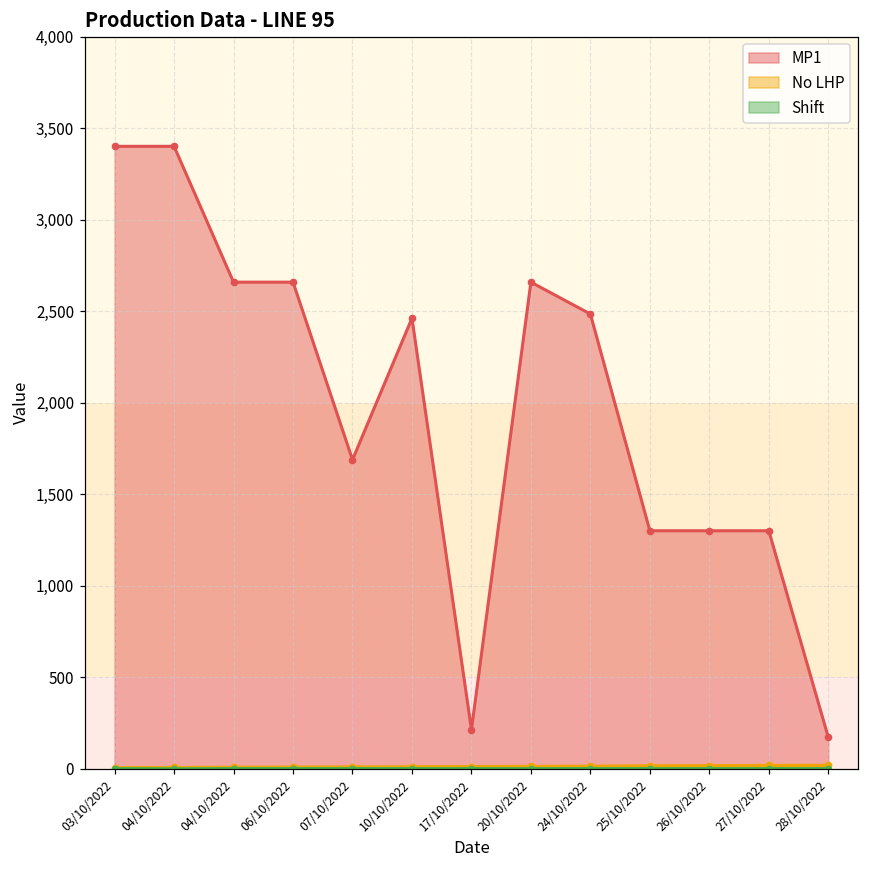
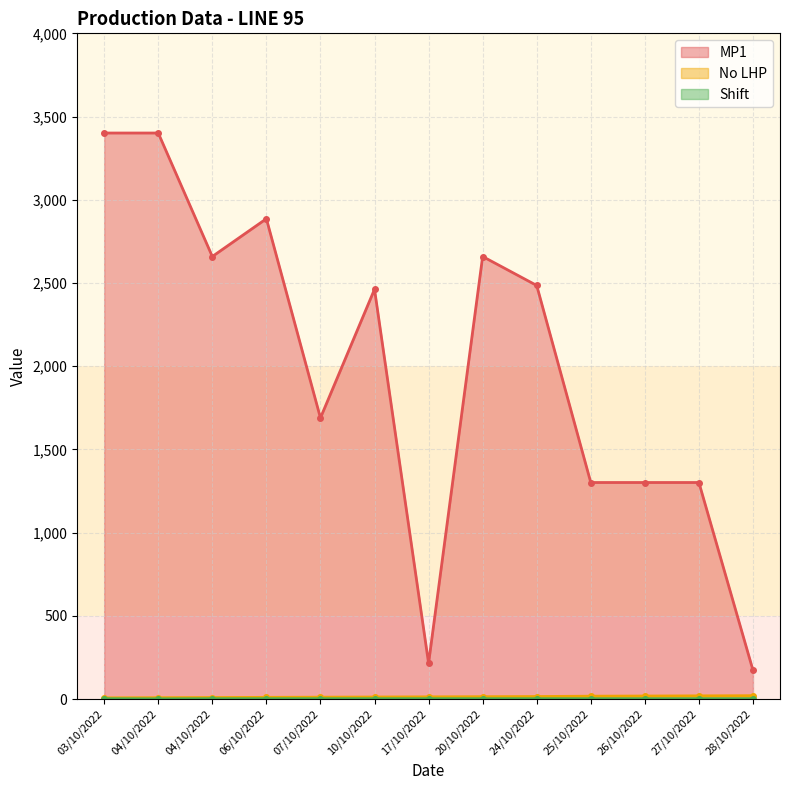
MP1, 06/10/2022: 2,660 -> 2,890
